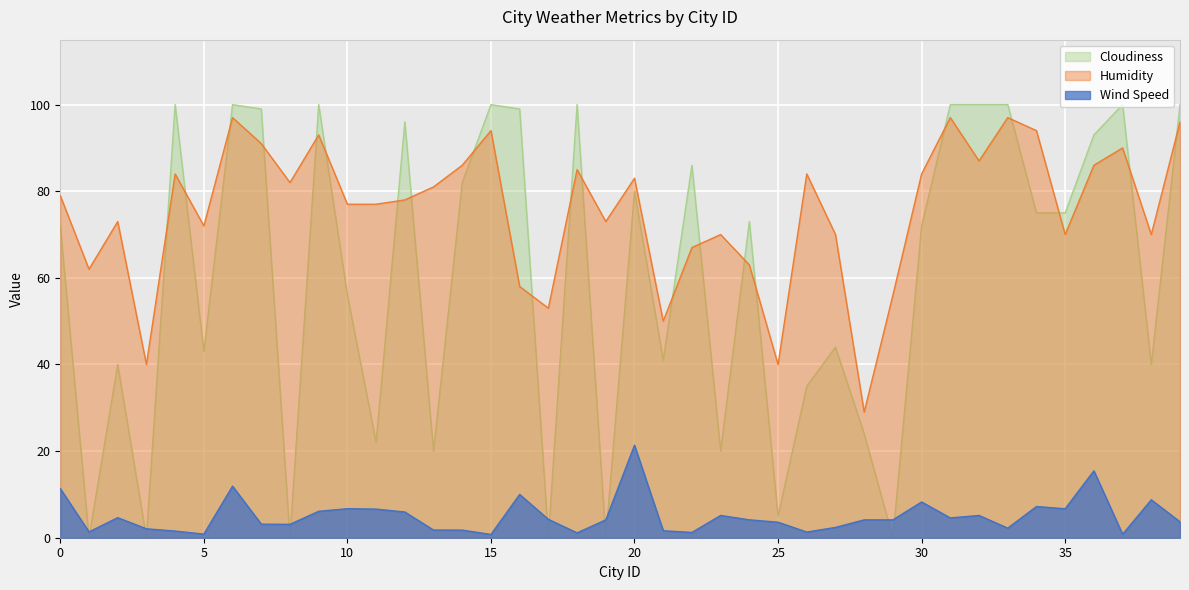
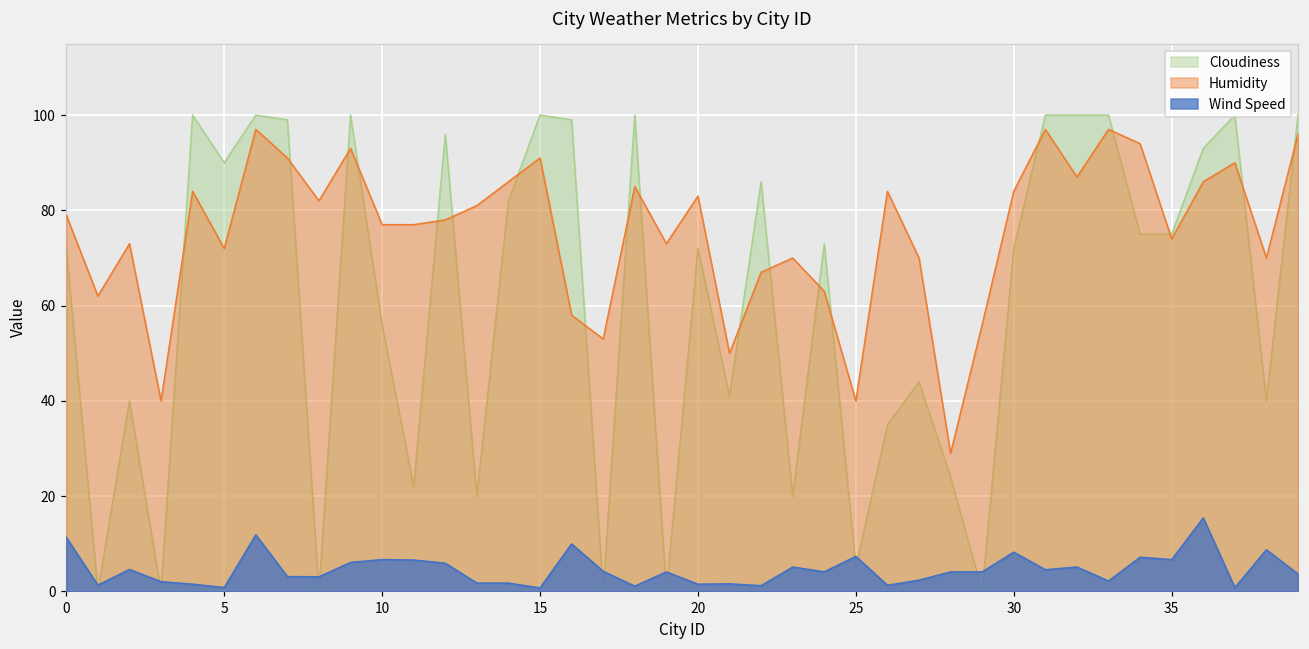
Cloudiness, 5: 43 -> 90
Humidity, 15: 94 -> 91
Cloudiness, 20: 80 -> 72
Wind Speed, 20: 21 -> 2
Wind Speed, 25: 4 -> 7
Humidity, 35: 70 -> 74
